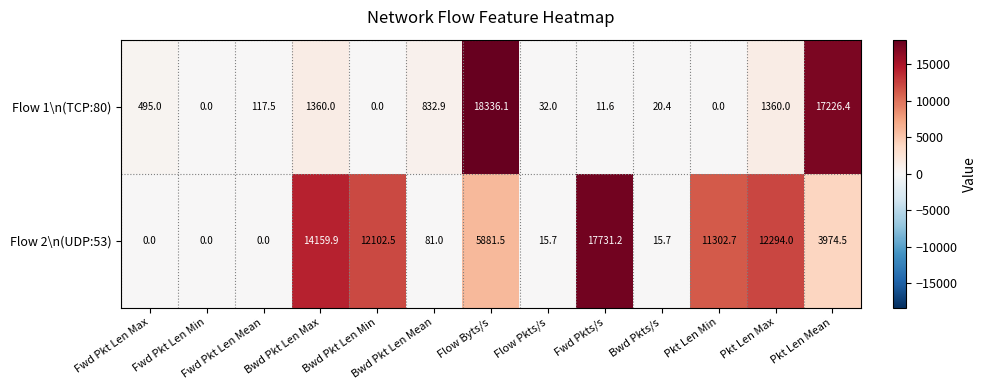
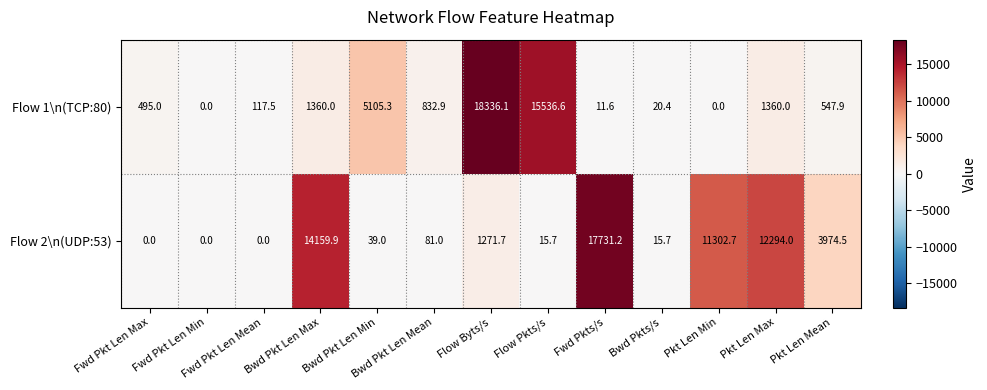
Flow 1\n(TCP:80), Bwd Pkt Len Min: 0.0 -> 5105.3
Flow 1\n(TCP:80), Flow Pkts/s: 32.0 -> 15536.6
Flow 1\n(TCP:80), Pkt Len Mean: 17226.4 -> 547.9
Flow 2\n(UDP:53), Bwd Pkt Len Min: 12102.5 -> 39.0
Flow 2\n(UDP:53), Flow Byts/s: 5881.5 -> 1271.7
